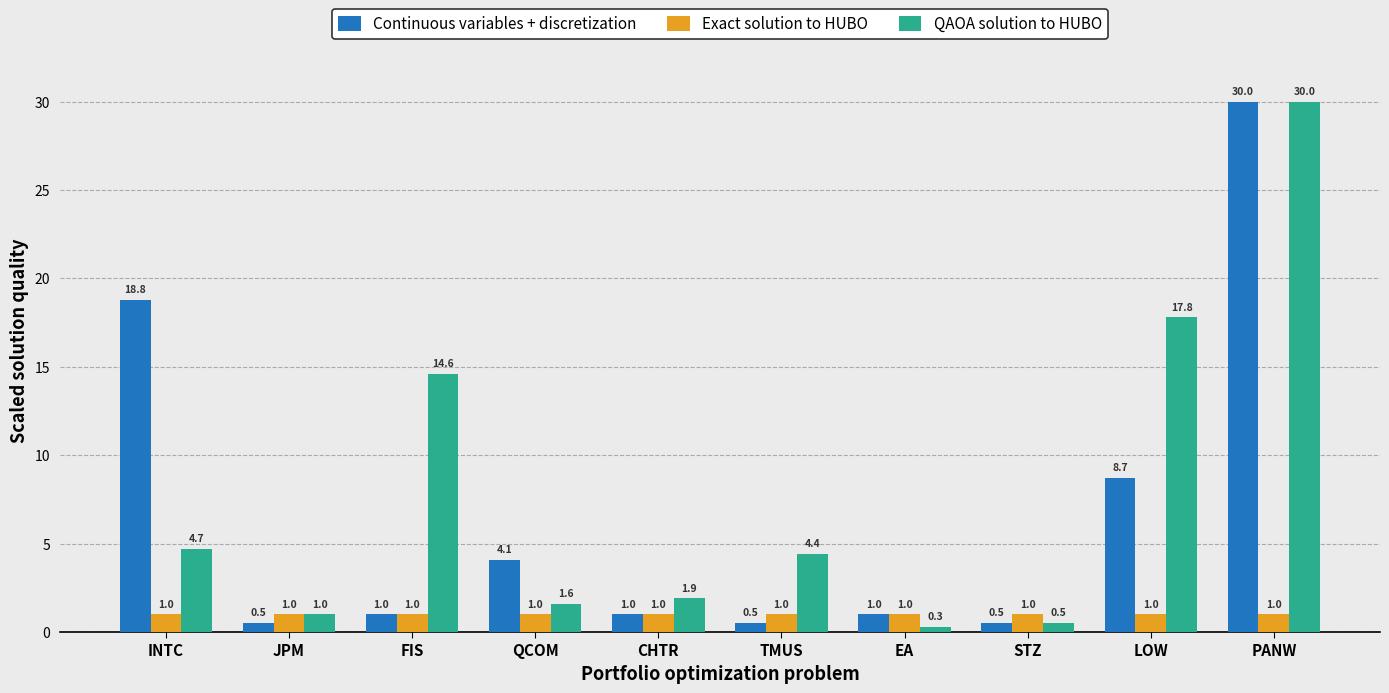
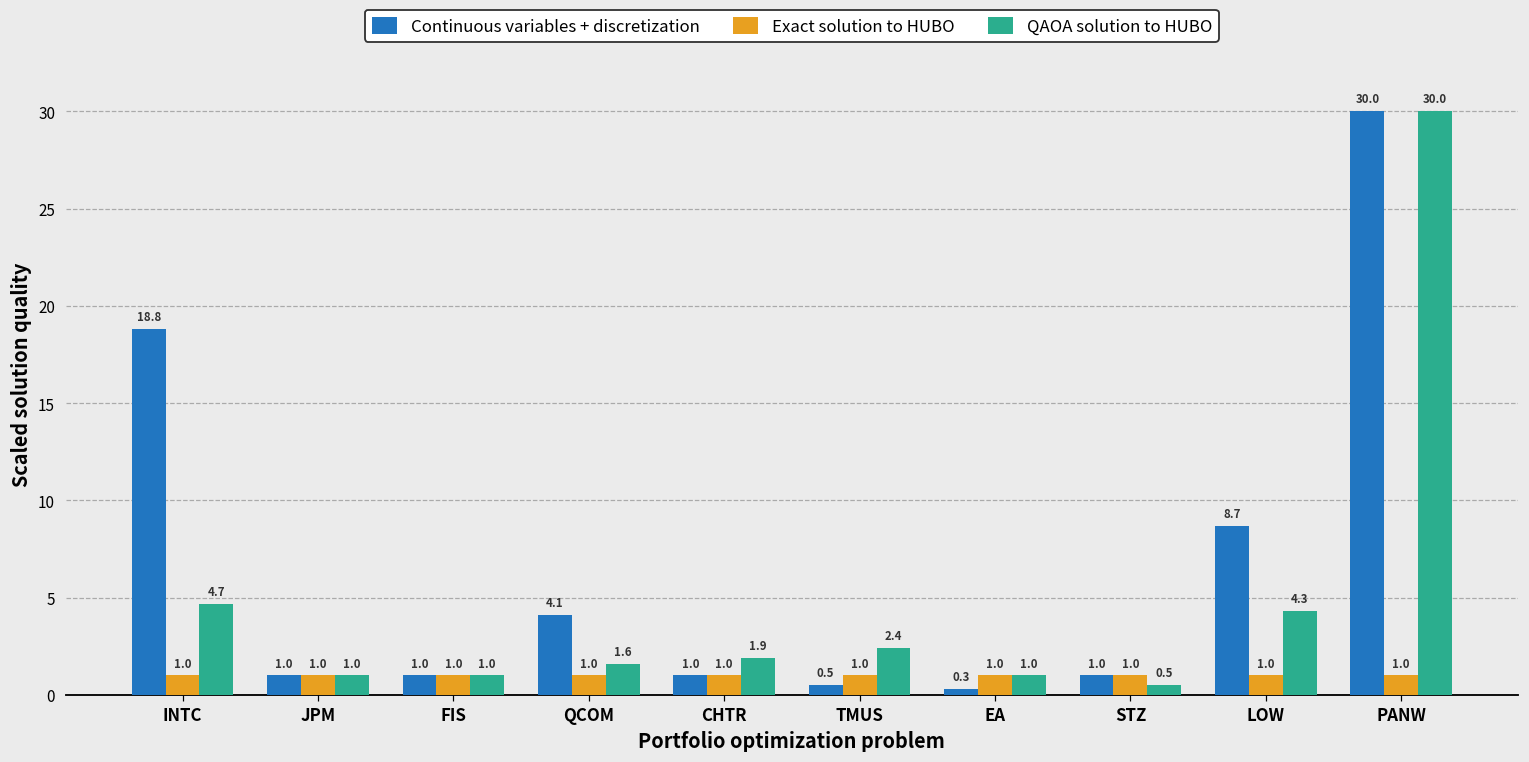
Continuous variables + discretization, JPM: 0.5 -> 1.0
QAOA solution to HUBO, FIS: 14.6 -> 1.0
QAOA solution to HUBO, TMUS: 4.4 -> 2.4
Continuous variables + discretization, EA: 1.0 -> 0.3
QAOA solution to HUBO, EA: 0.3 -> 1.0
Continuous variables + discretization, STZ: 0.5 -> 1.0
QAOA solution to HUBO, LOW: 17.8 -> 4.3
